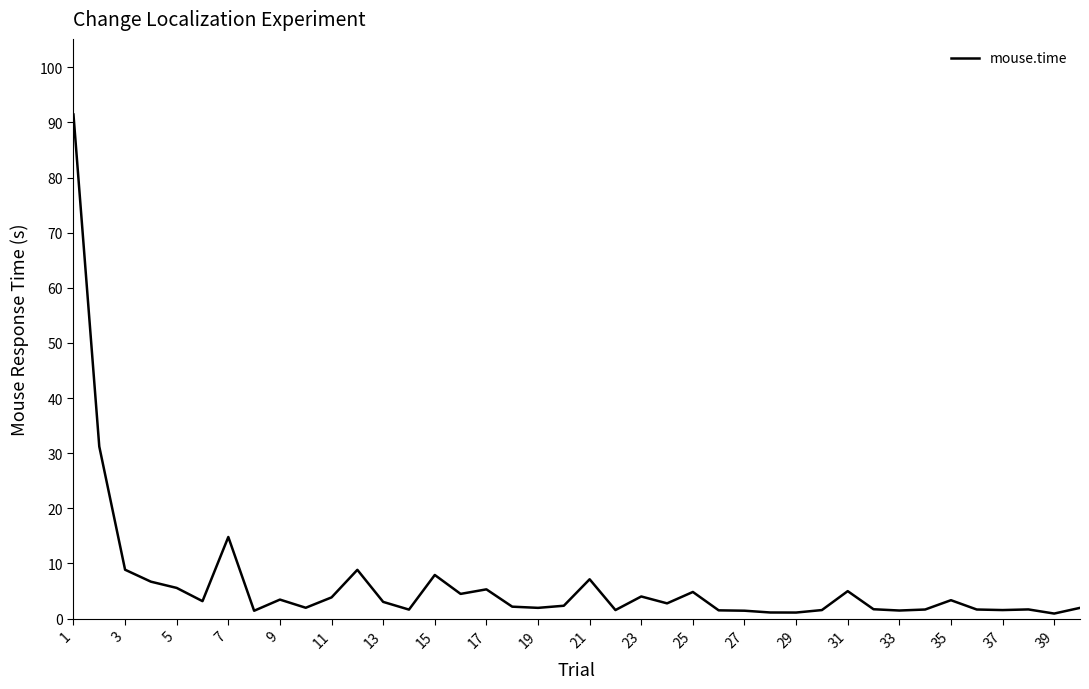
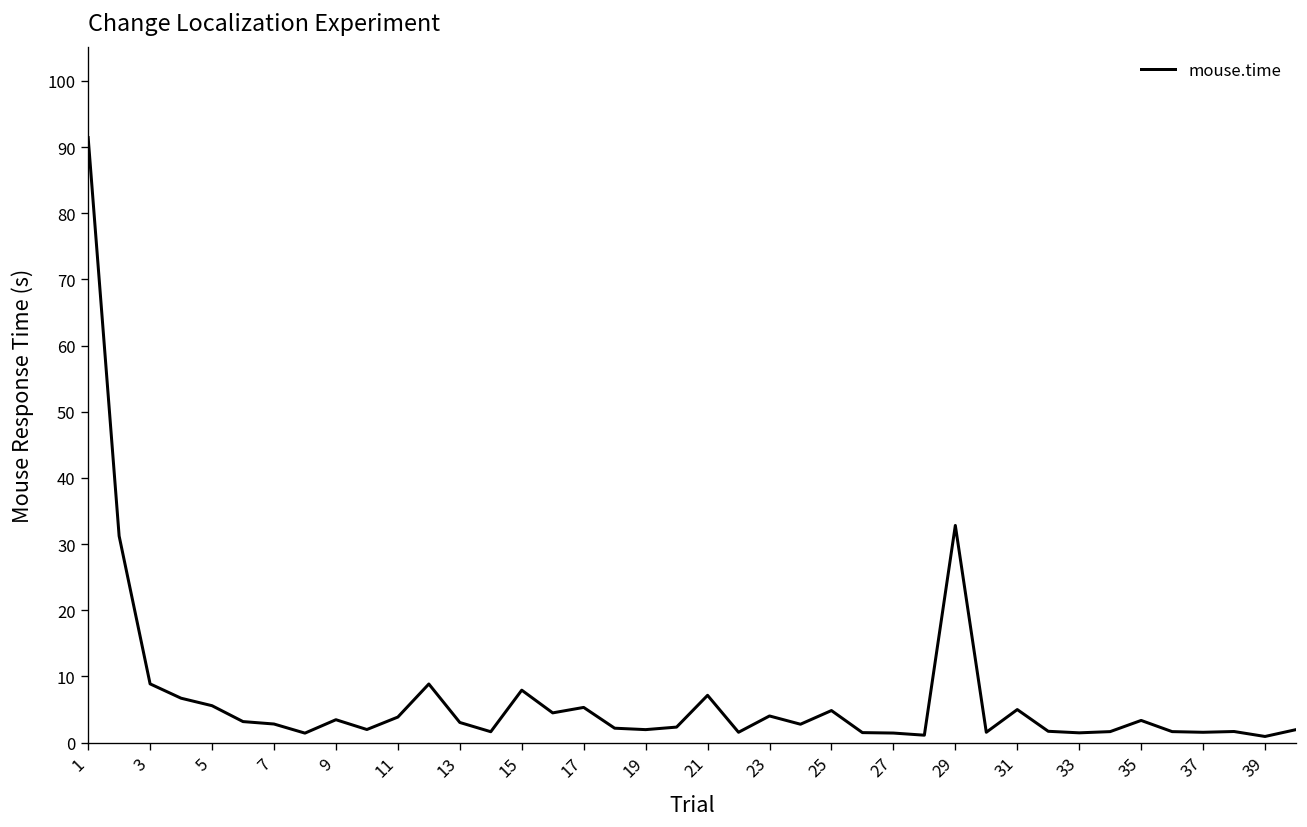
7: 15 -> 3
29: 1 -> 33
